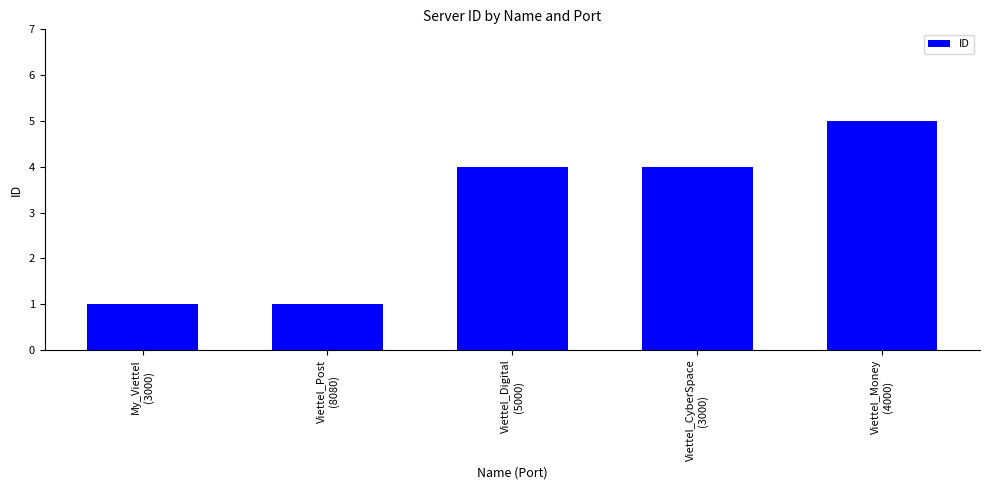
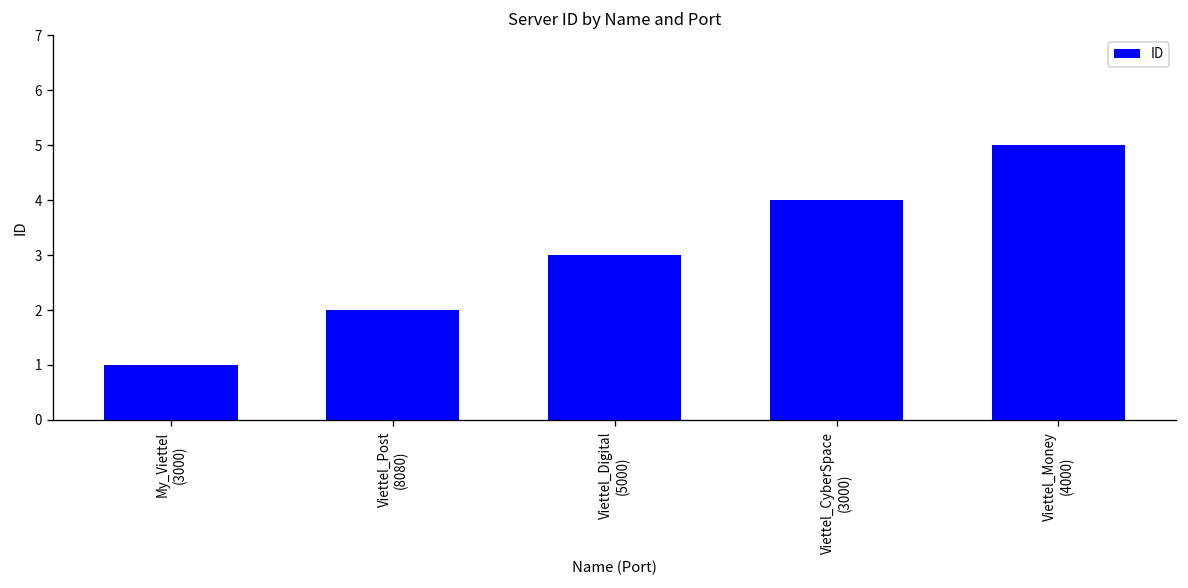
Viettel_Post (8080): 1 -> 2
Viettel_Digital (5000): 4 -> 3
